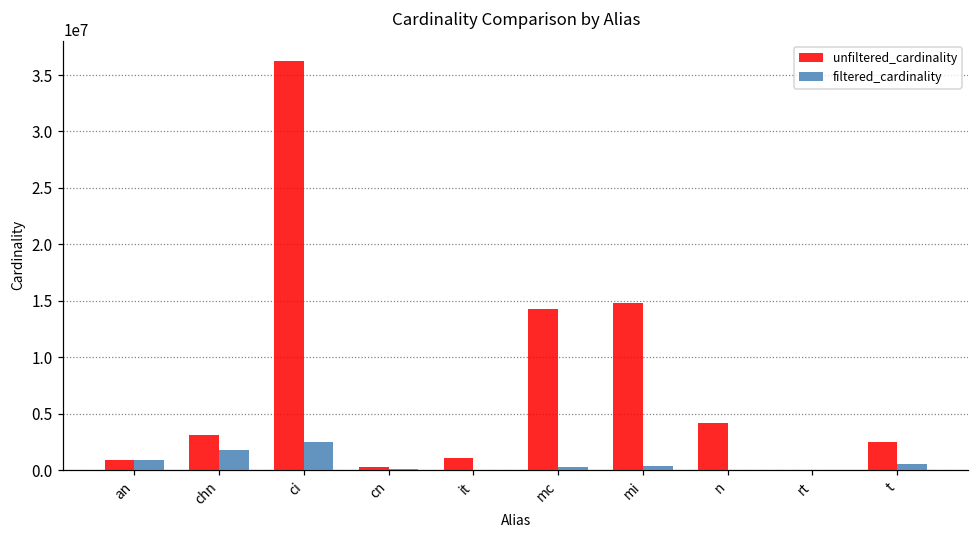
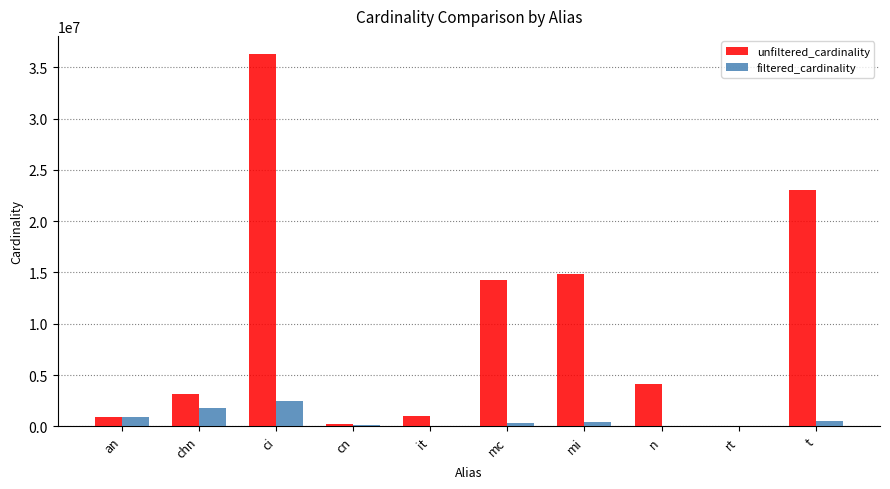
unfiltered_cardinality, t: 2500000 -> 23000000
